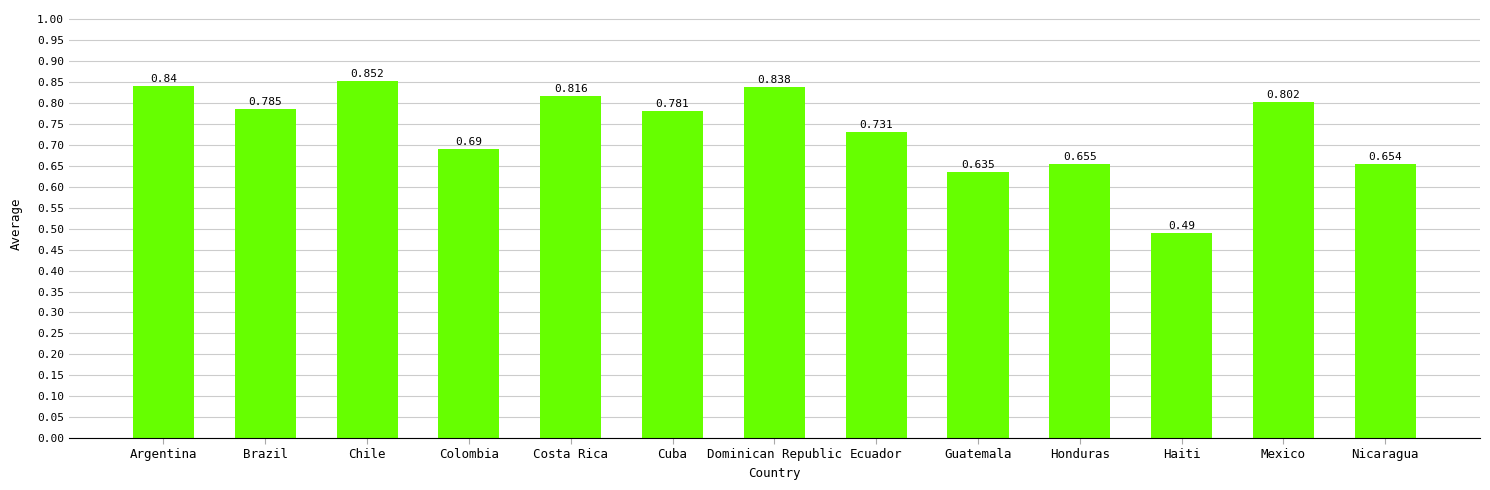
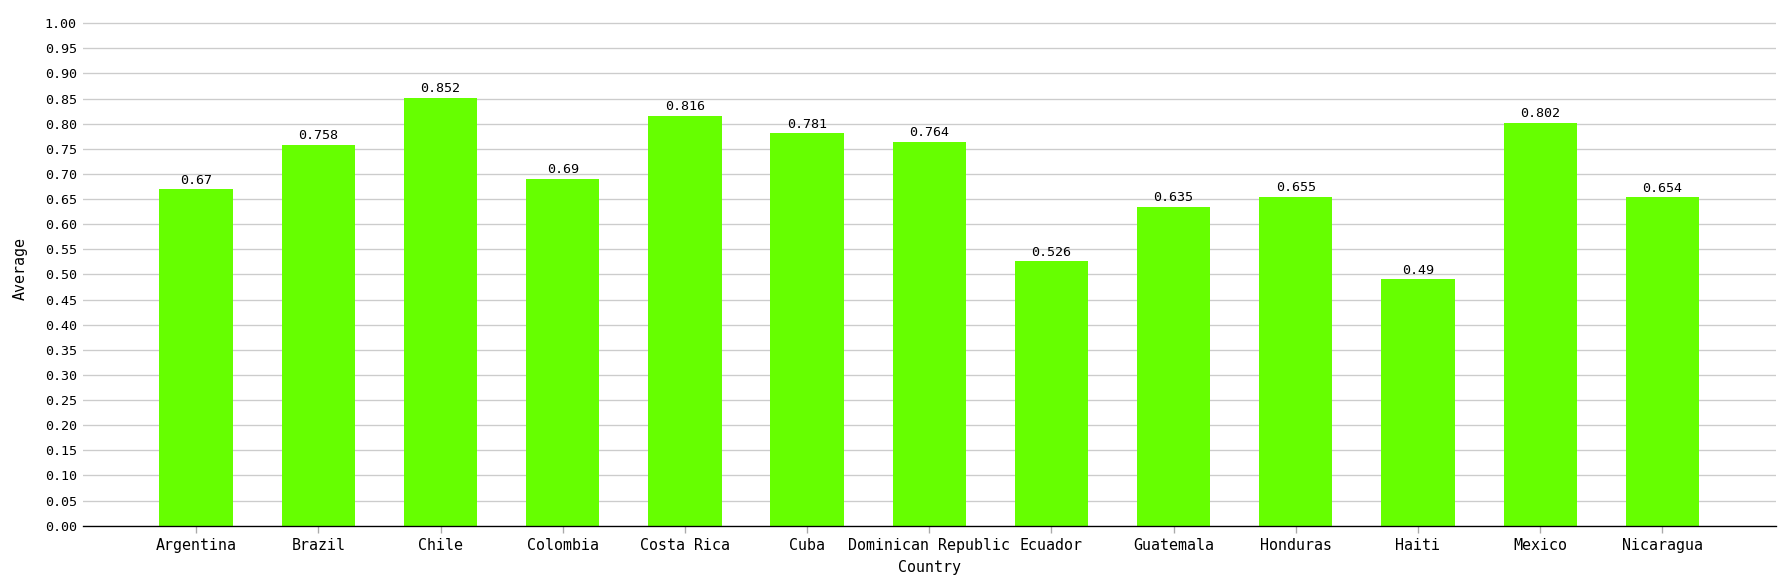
Argentina: 0.84 -> 0.67
Brazil: 0.785 -> 0.758
Dominican Republic: 0.838 -> 0.764
Ecuador: 0.731 -> 0.526
